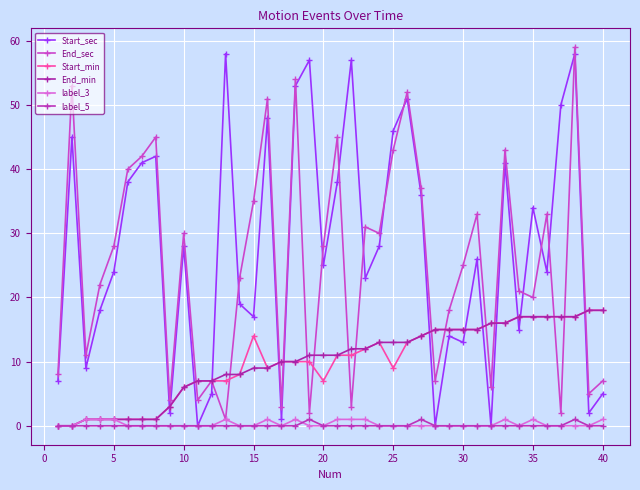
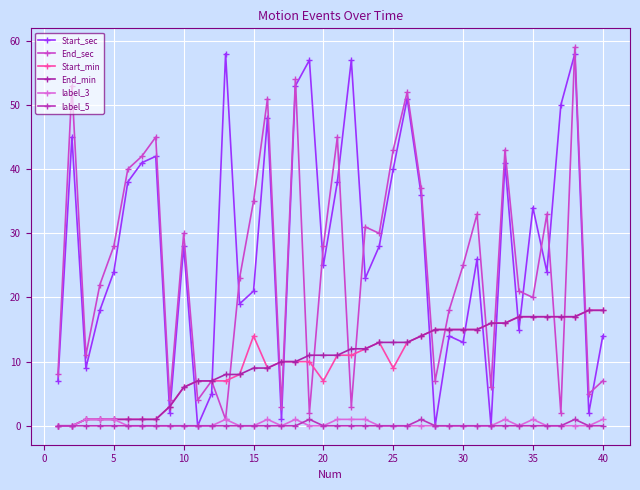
Start_sec, 15: 17 -> 21
Start_sec, 25: 46 -> 40
Start_sec, 40: 5 -> 14
